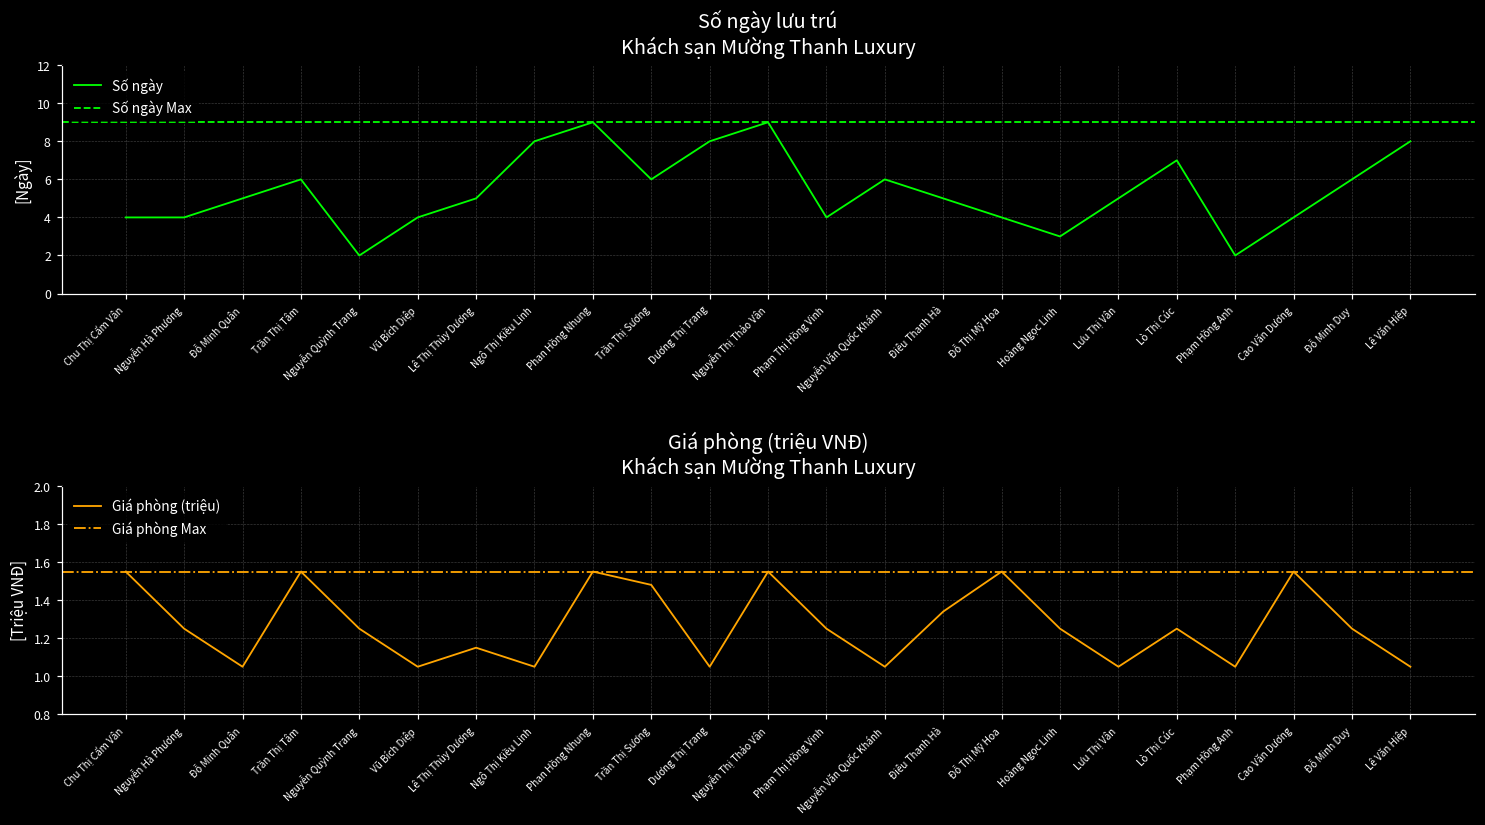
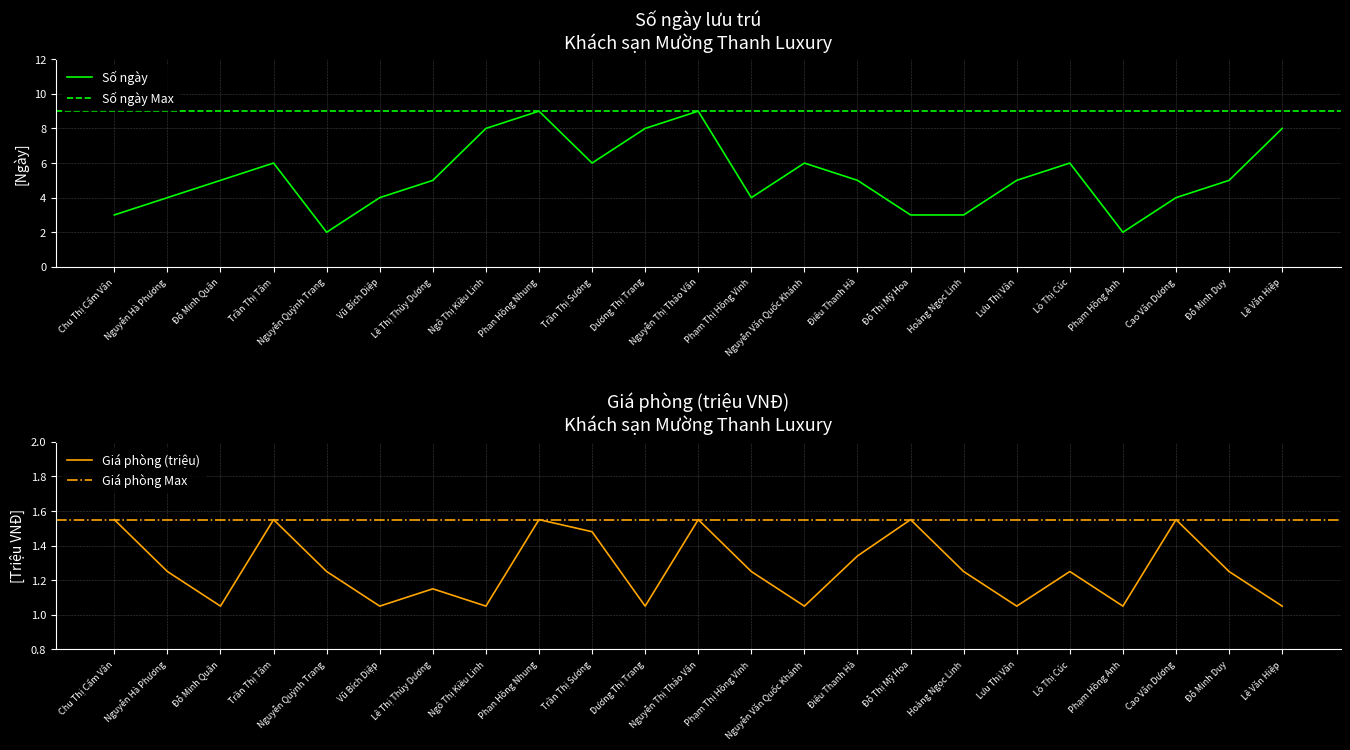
Số ngày lưu trú Khách sạn Mường Thanh Luxury, Chu Thị Cẩm Vân: 4 -> 3
Số ngày lưu trú Khách sạn Mường Thanh Luxury, Đỗ Thị Mỹ Hoa: 4 -> 3
Số ngày lưu trú Khách sạn Mường Thanh Luxury, Lò Thị Cúc: 7 -> 6
Số ngày lưu trú Khách sạn Mường Thanh Luxury, Đỗ Minh Duy: 6 -> 5
